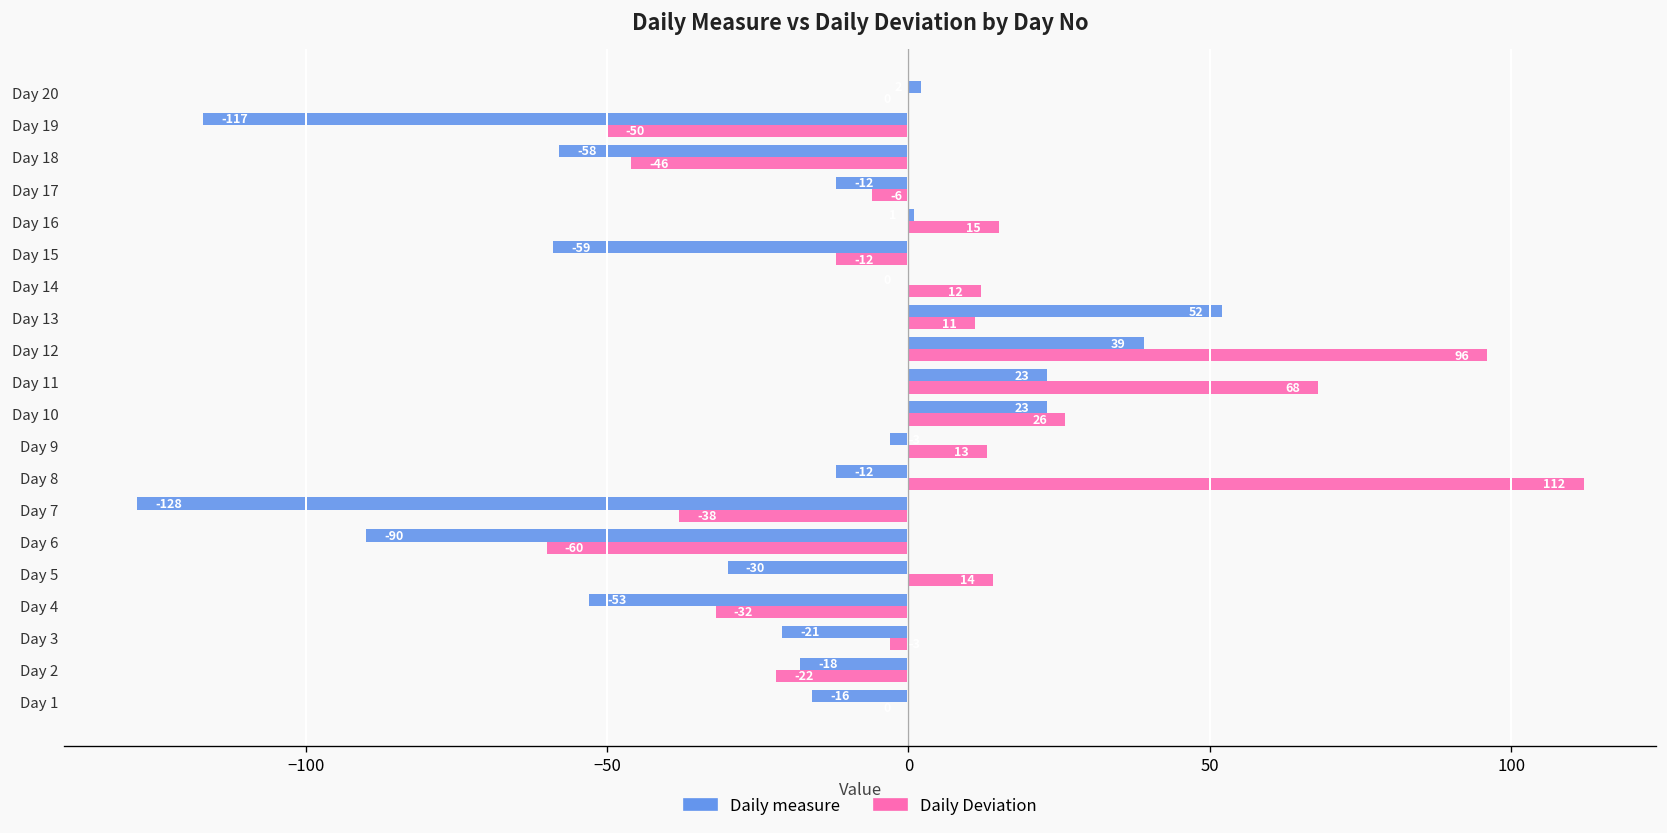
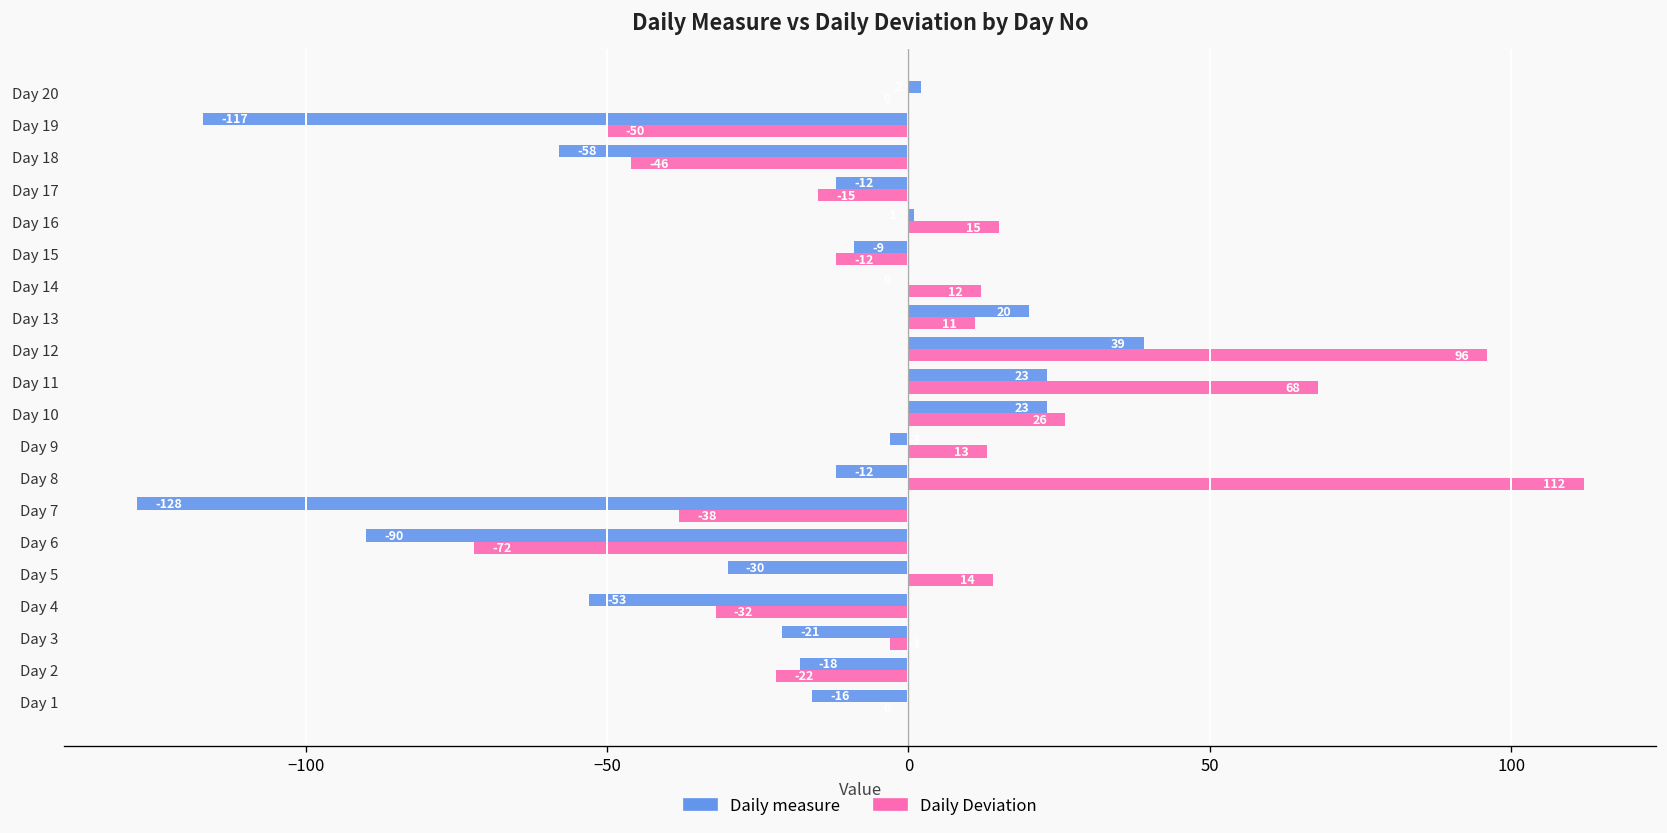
Daily Deviation, Day 17: -6 -> -15
Daily measure, Day 15: -59 -> -9
Daily measure, Day 13: 52 -> 20
Daily Deviation, Day 6: -60 -> -72
